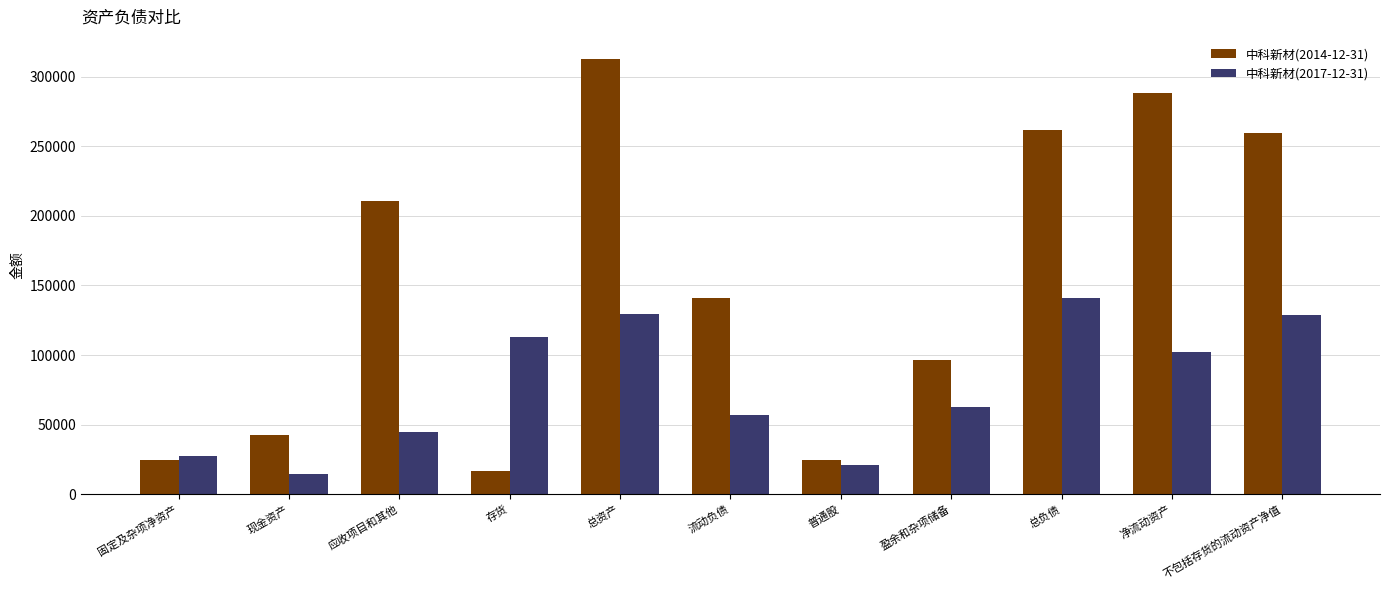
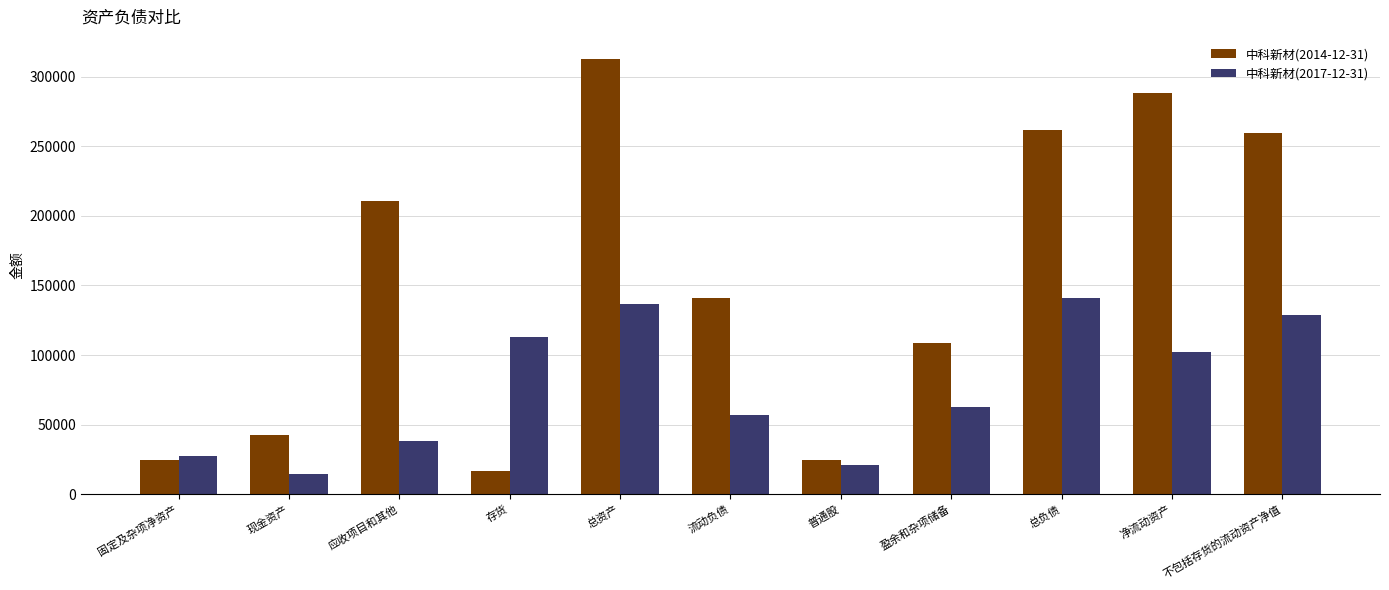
中科新材(2017-12-31), 应收项目和其他: 45000 -> 38000
中科新材(2017-12-31), 总资产: 129000 -> 137000
中科新材(2014-12-31), 盈余和杂项储备: 97000 -> 108000
